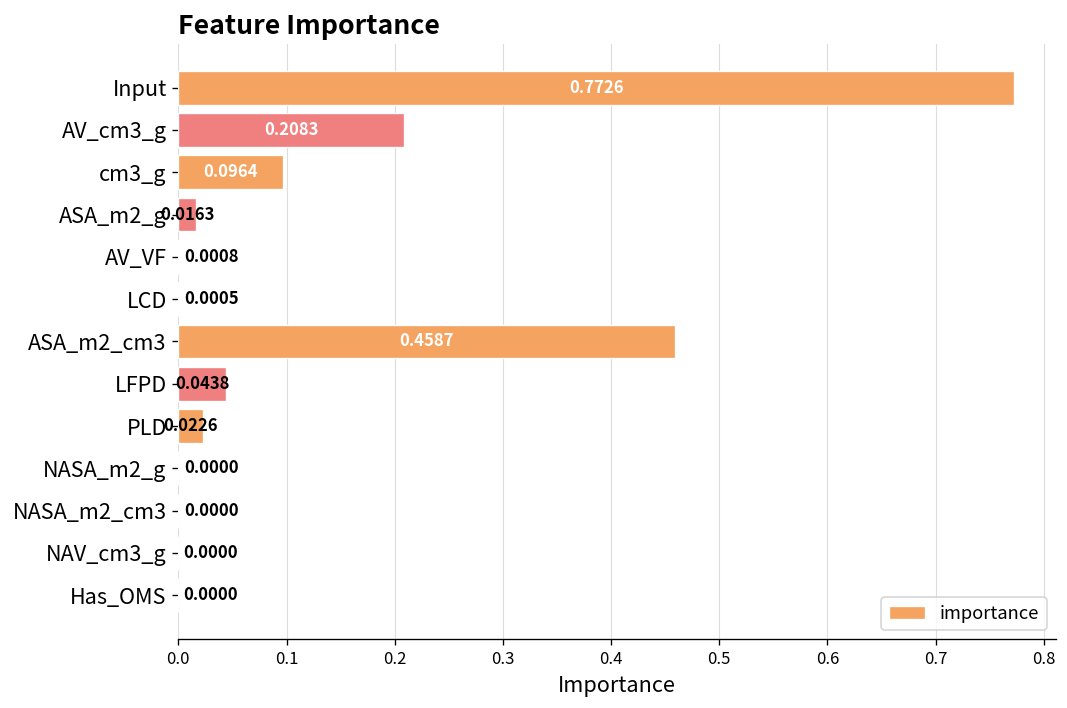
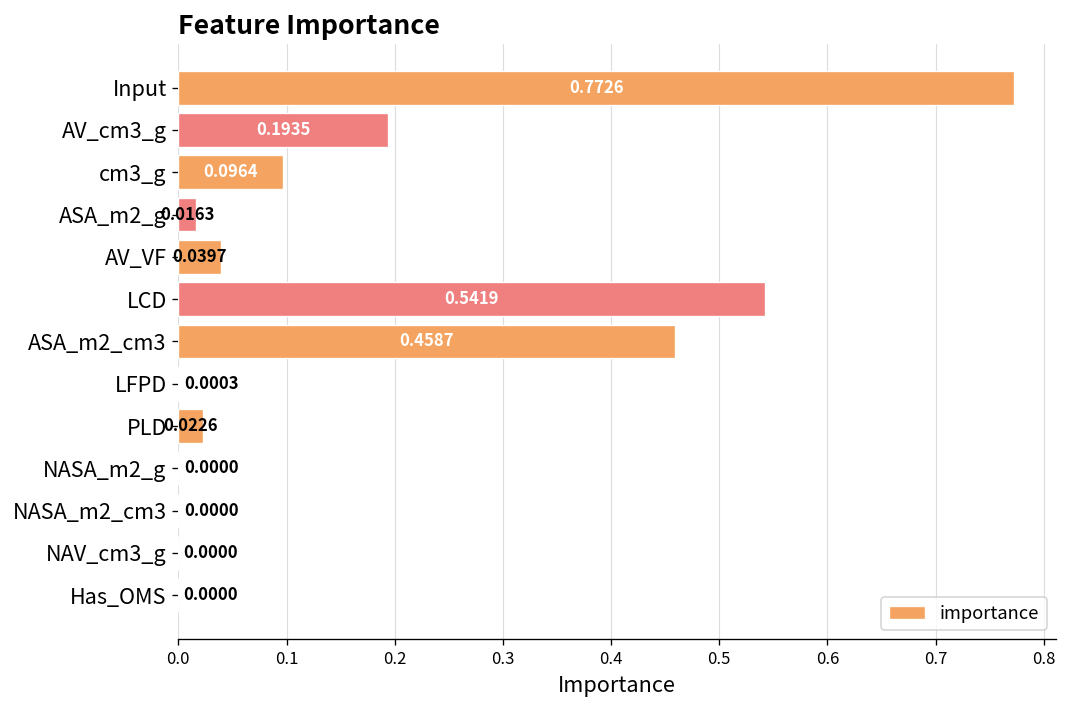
AV_cm3_g: 0.2083 -> 0.1935
AV_VF: 0.0008 -> 0.0397
LCD: 0.0005 -> 0.5419
LFPD: 0.0438 -> 0.0003
